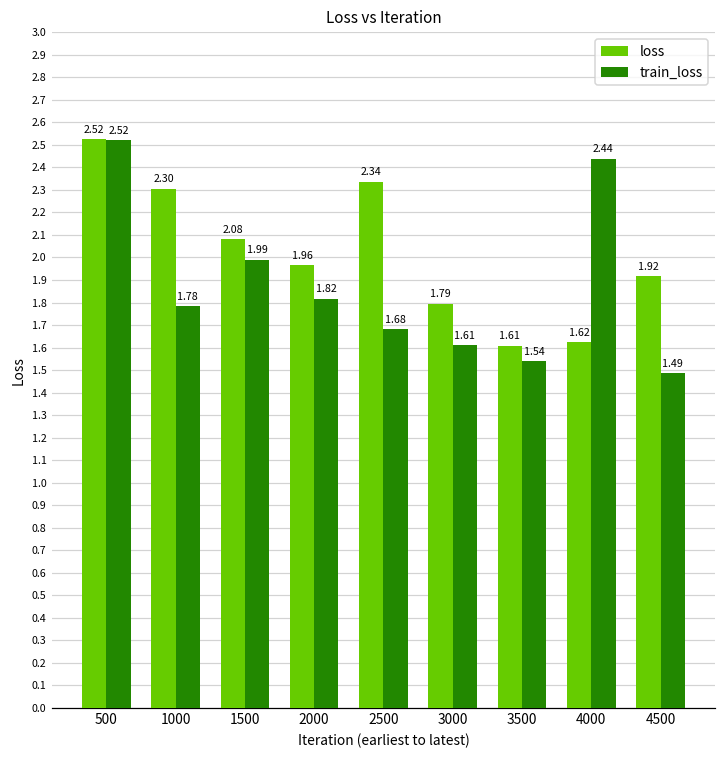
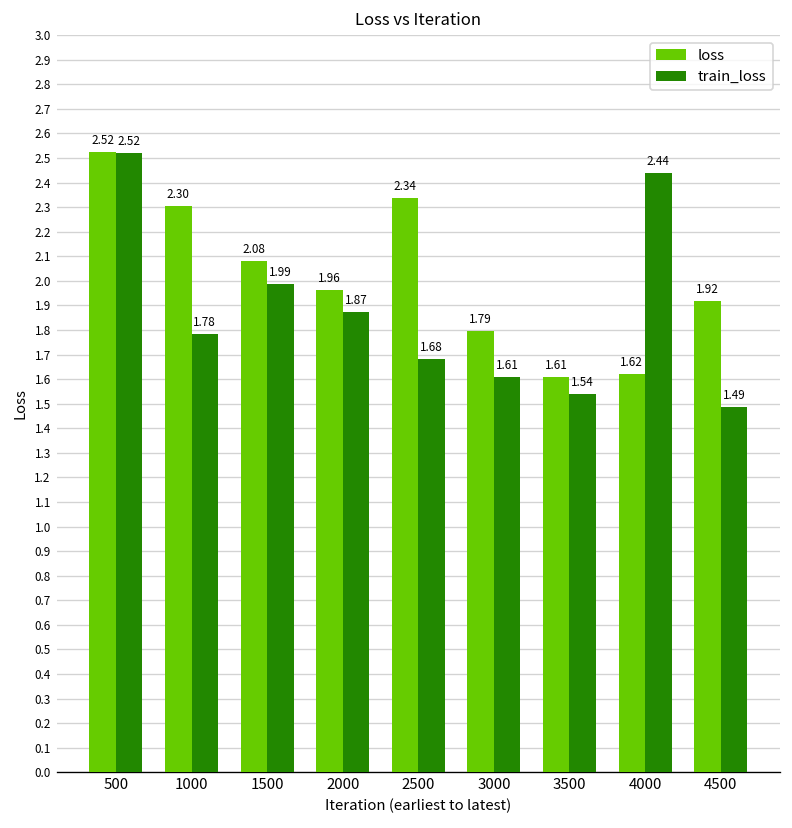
train_loss, 2000: 1.82 -> 1.87
